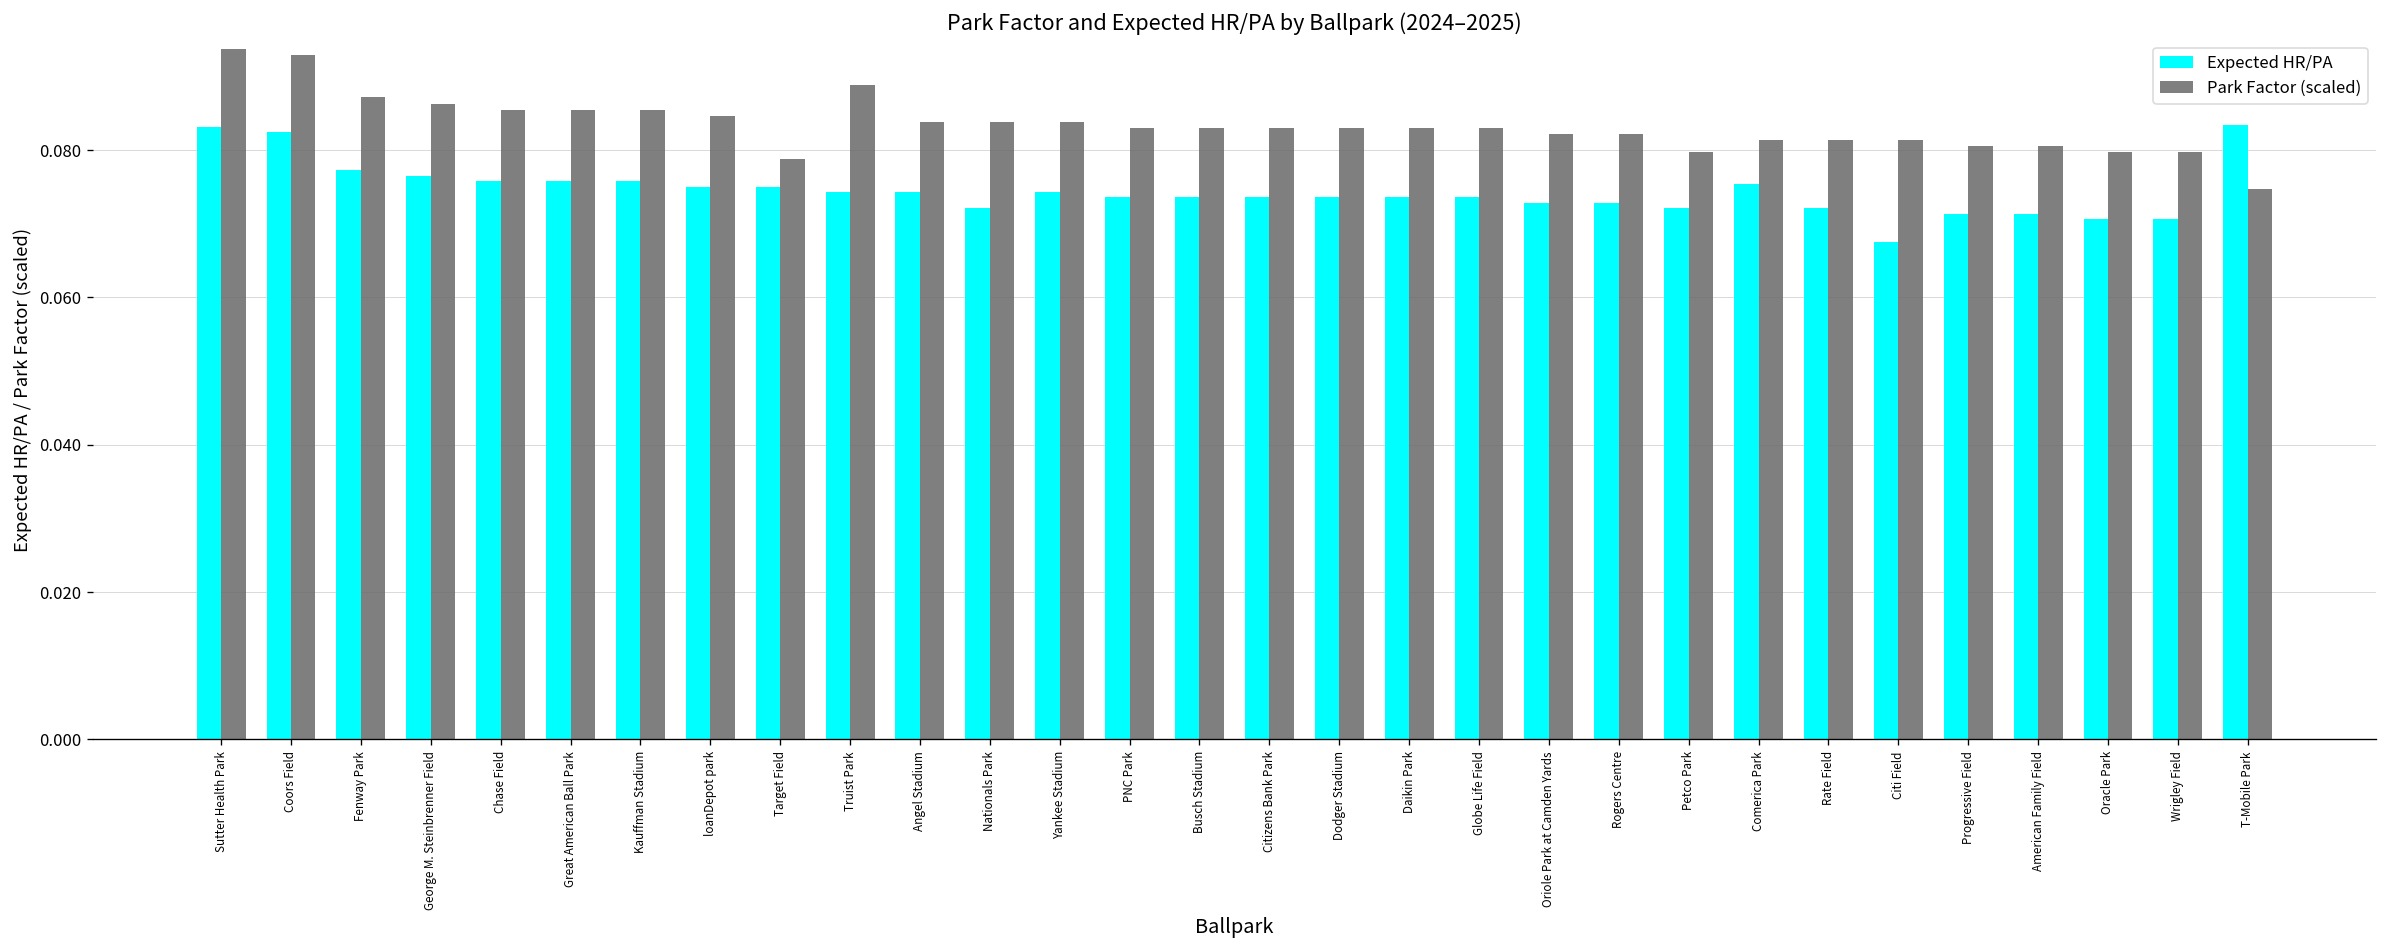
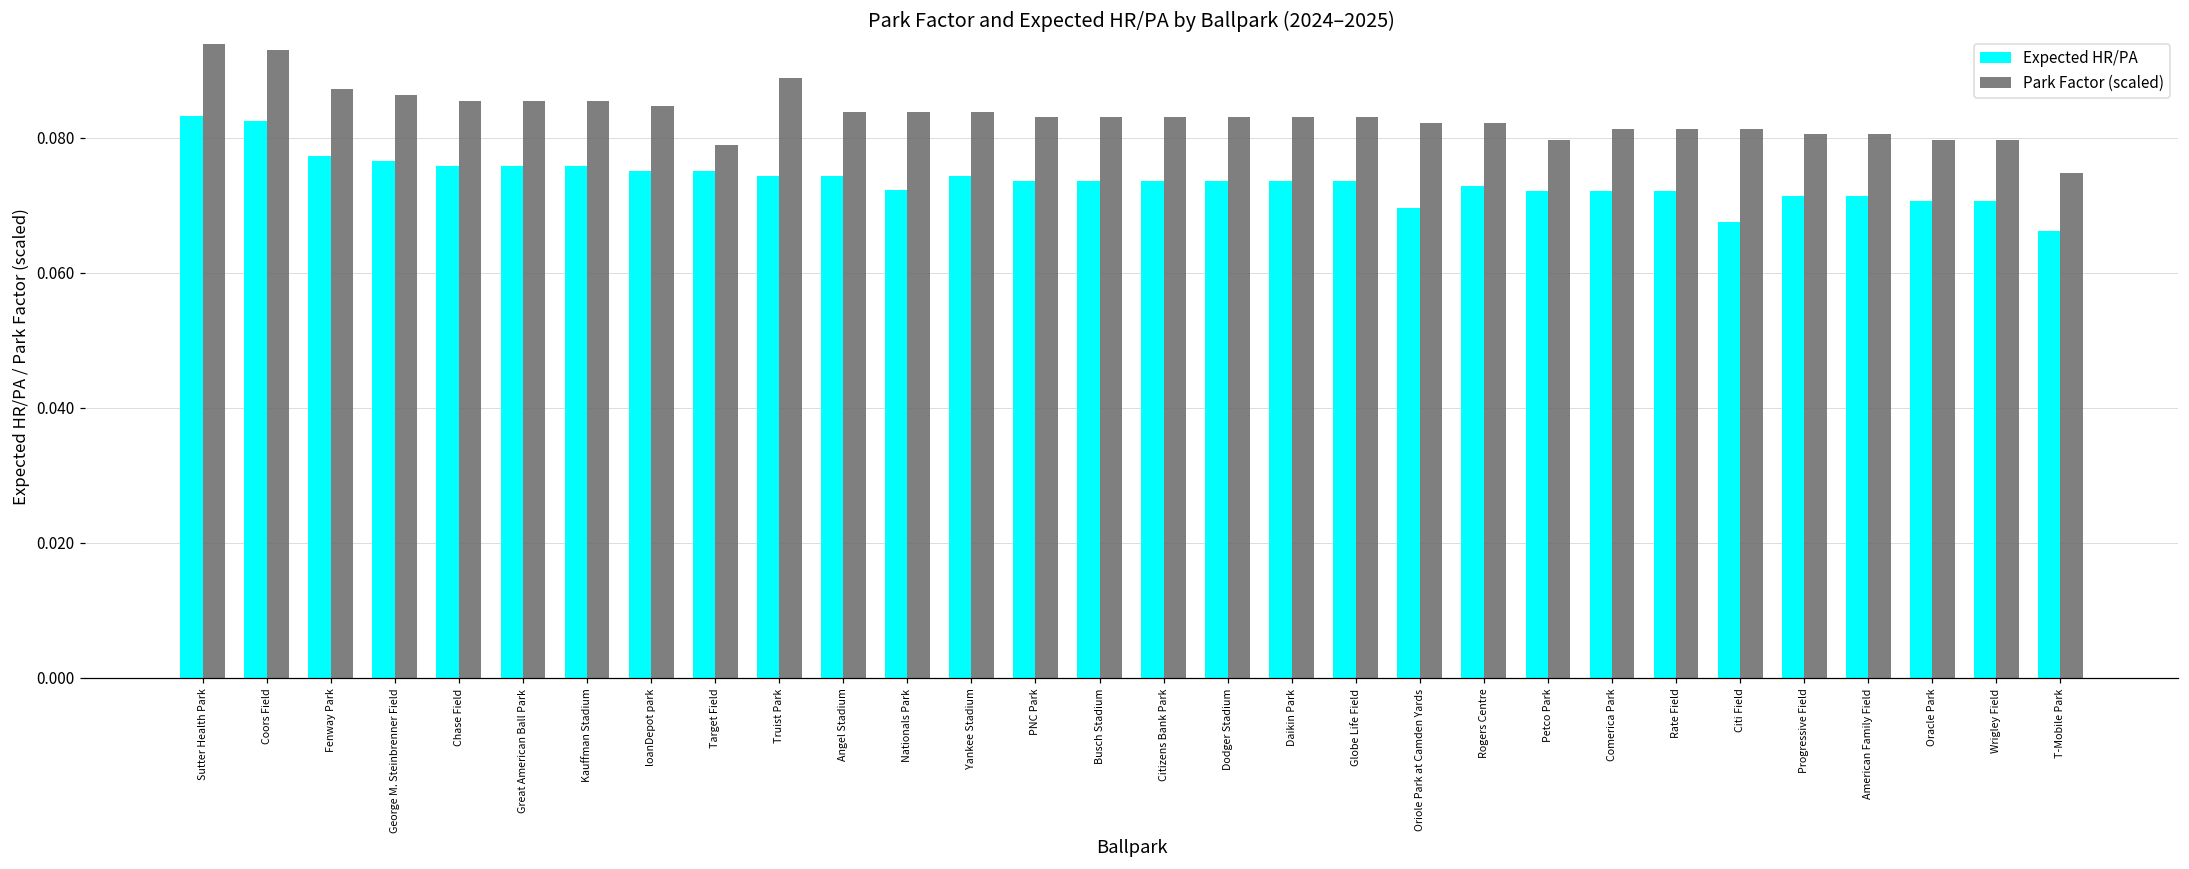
Expected HR/PA, Oriole Park at Camden Yards: 0.073 -> 0.070
Expected HR/PA, Comerica Park: 0.075 -> 0.072
Expected HR/PA, T-Mobile Park: 0.083 -> 0.066
